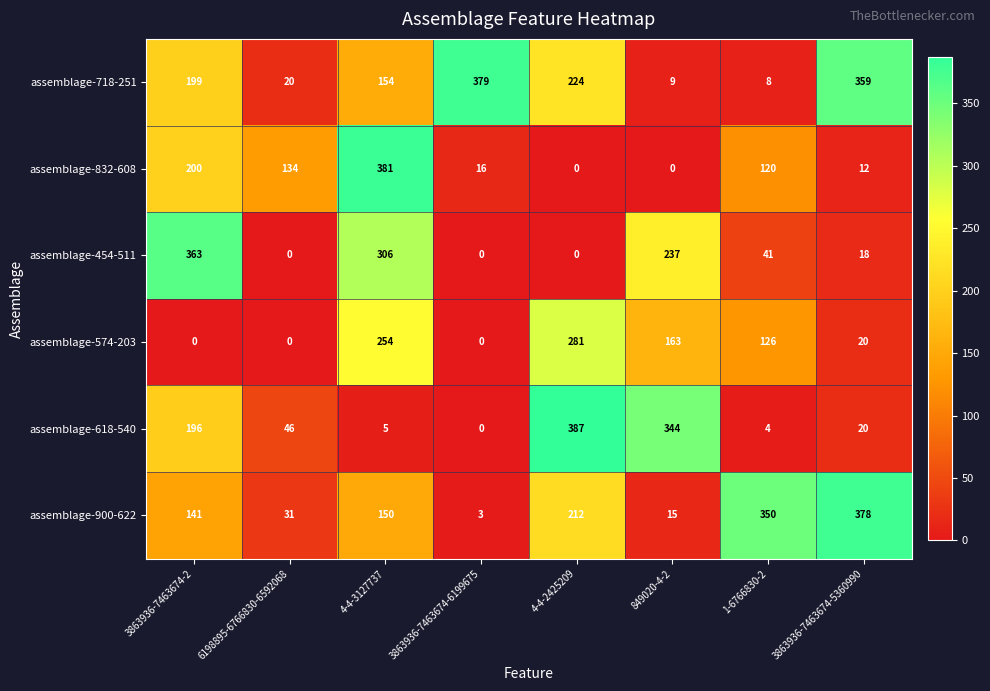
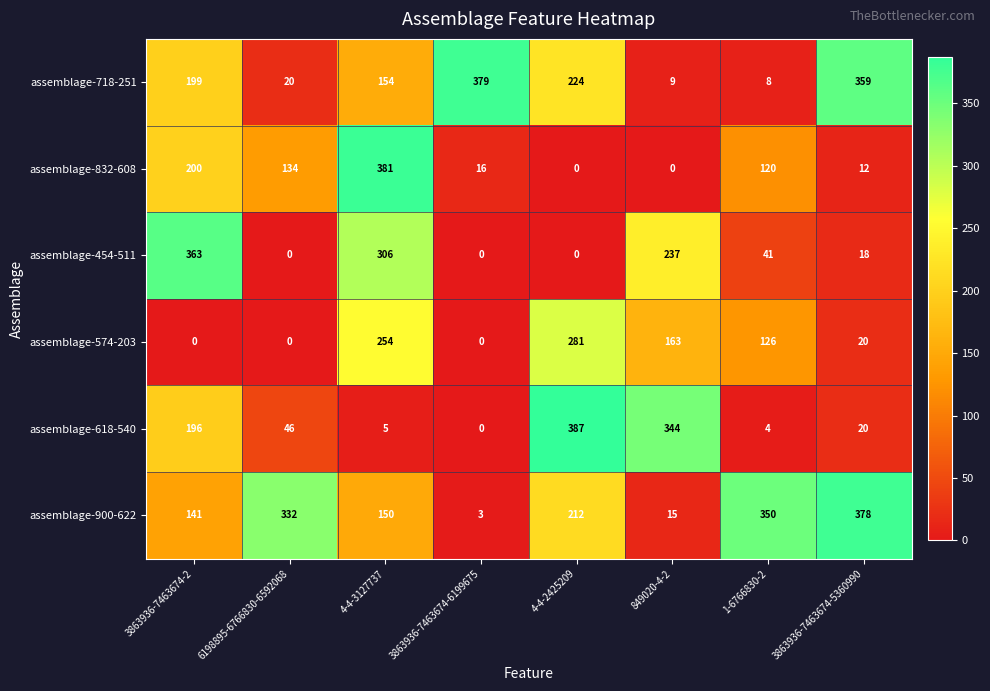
assemblage-900-622, 6198895-6766830-6592068: 31 -> 332
